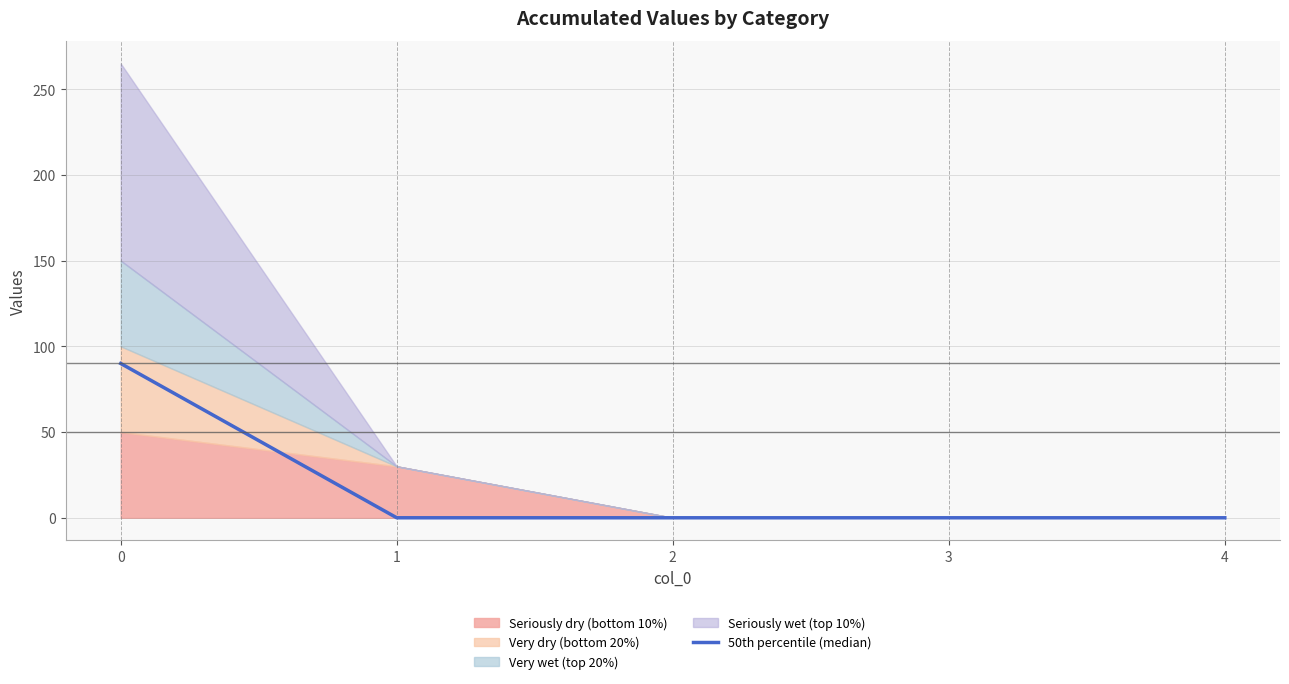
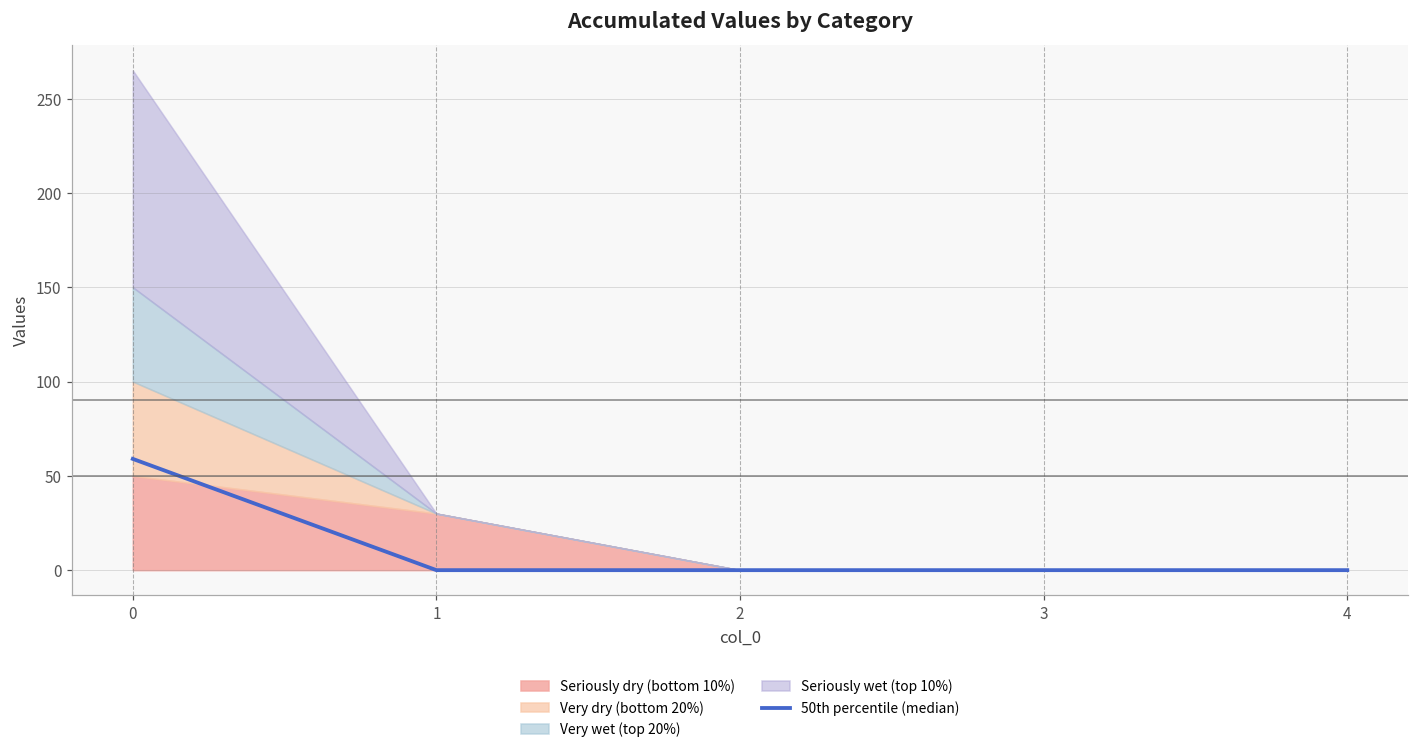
50th percentile (median), 0: 90 -> 59
